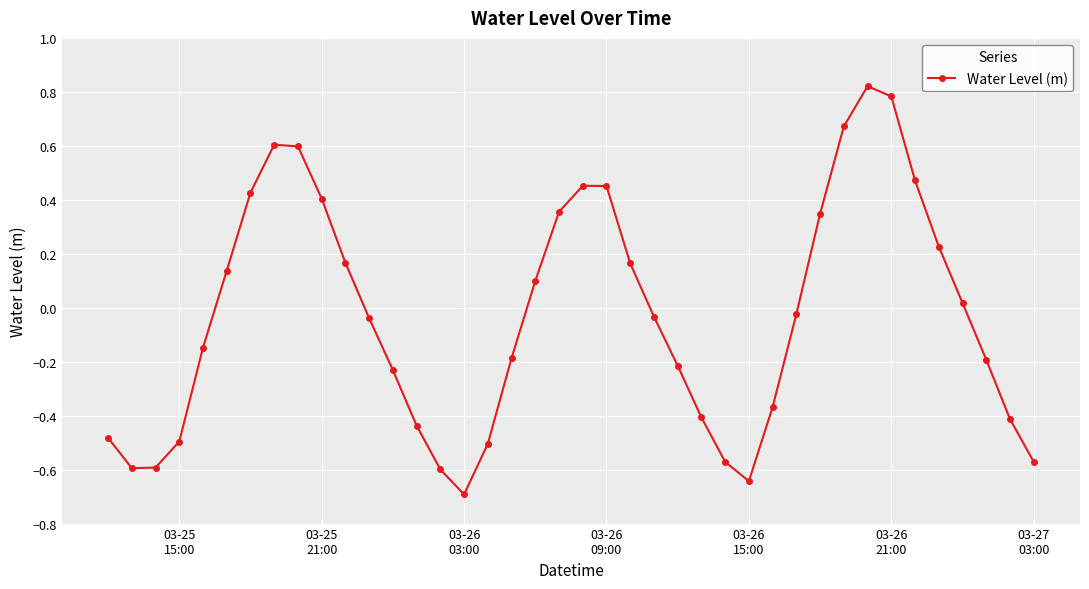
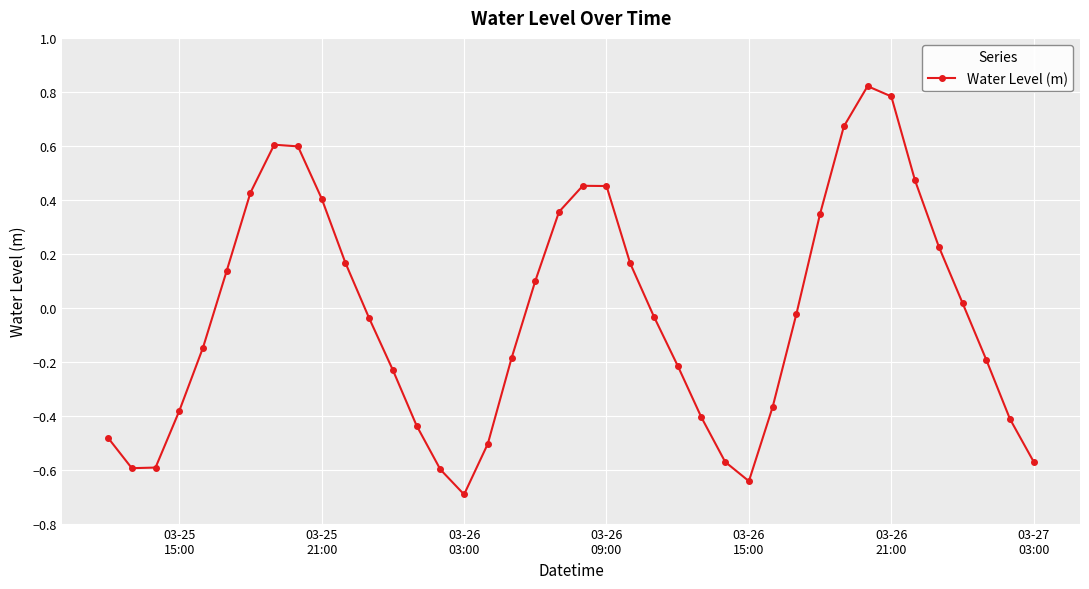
03-25 15:00: -0.50 -> -0.38
